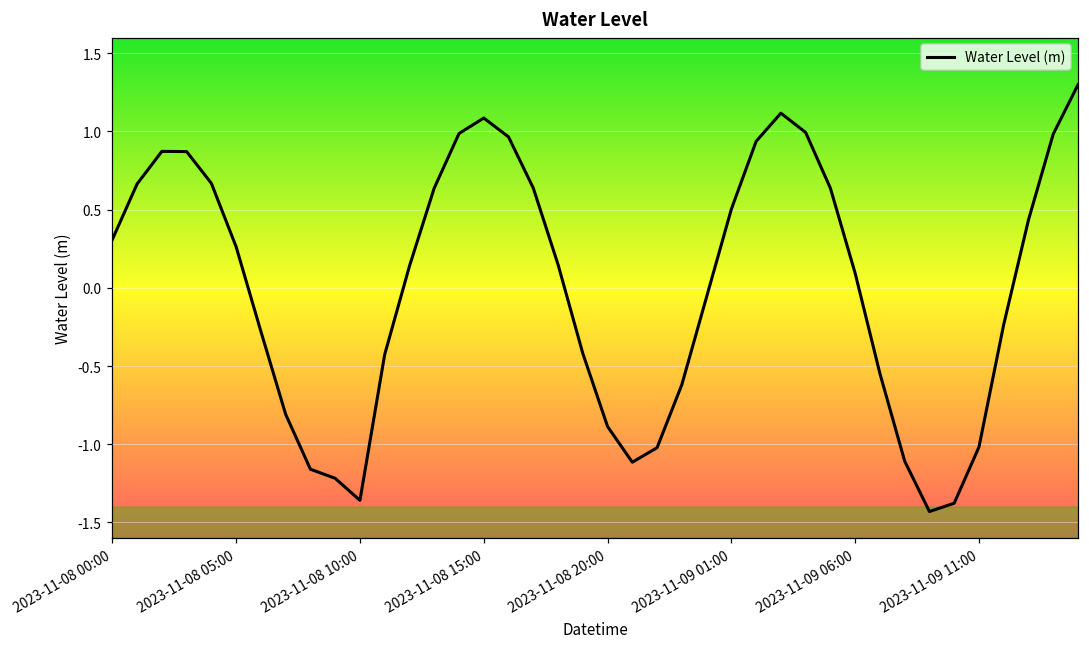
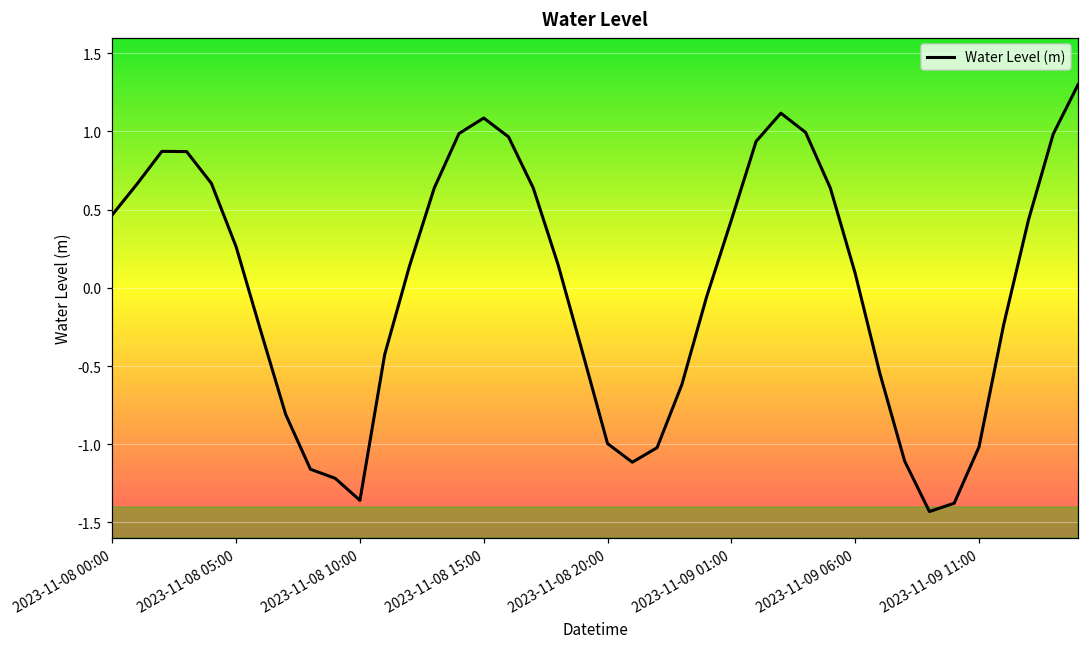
2023-11-08 00:00: 0.31 -> 0.47
2023-11-08 20:00: -0.89 -> -1.00
2023-11-09 01:00: 0.50 -> 0.43
